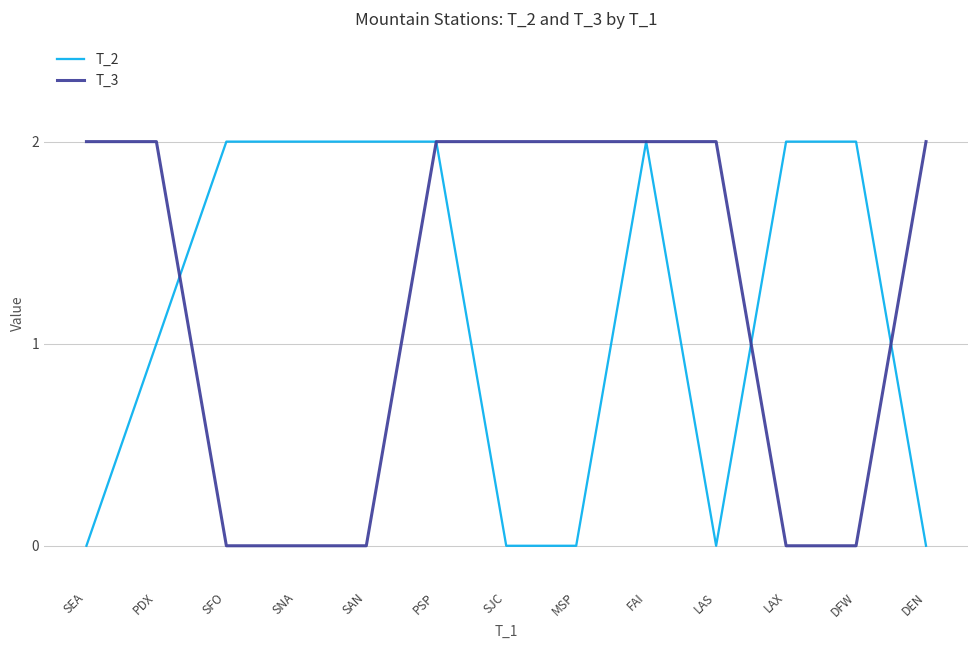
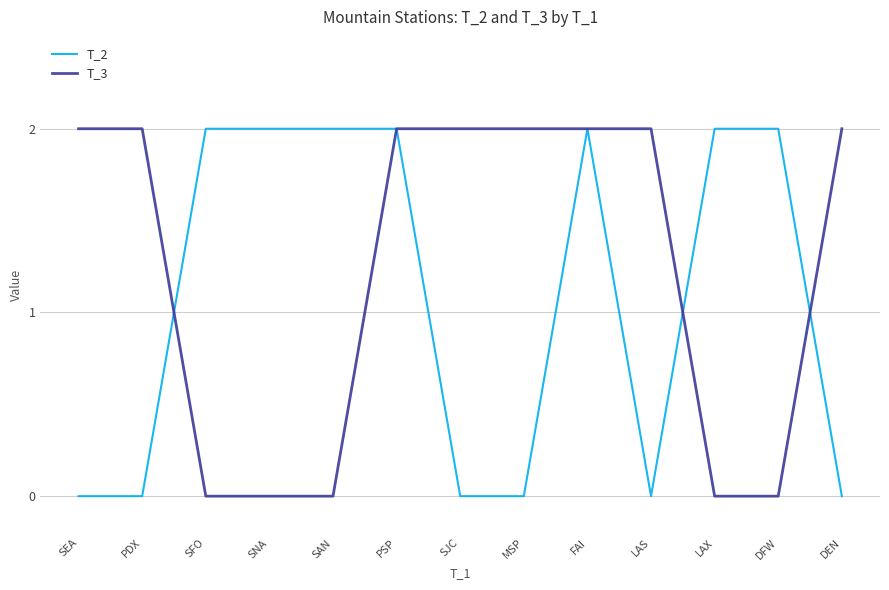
T_2, PDX: 1 -> 0
